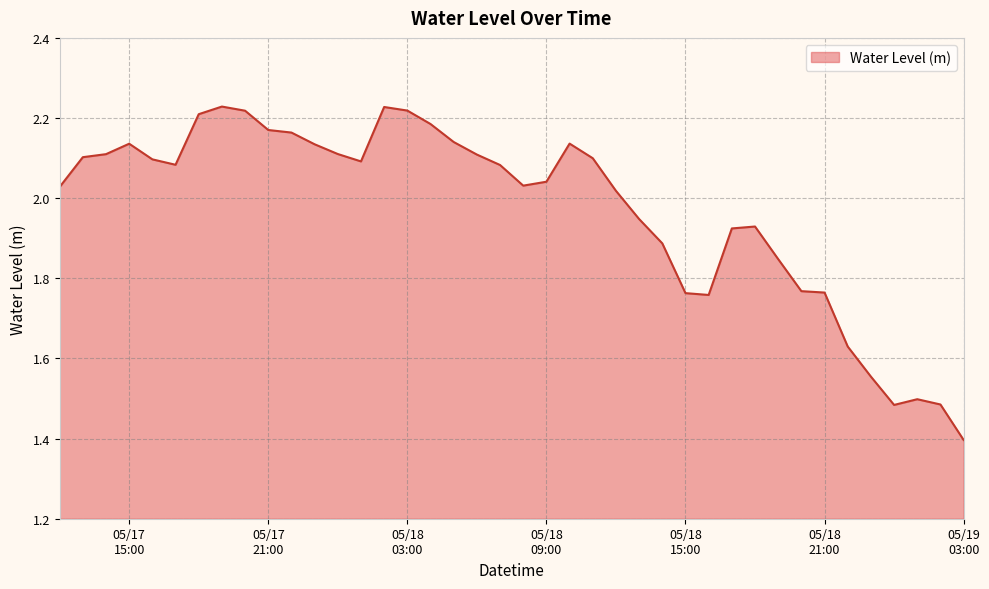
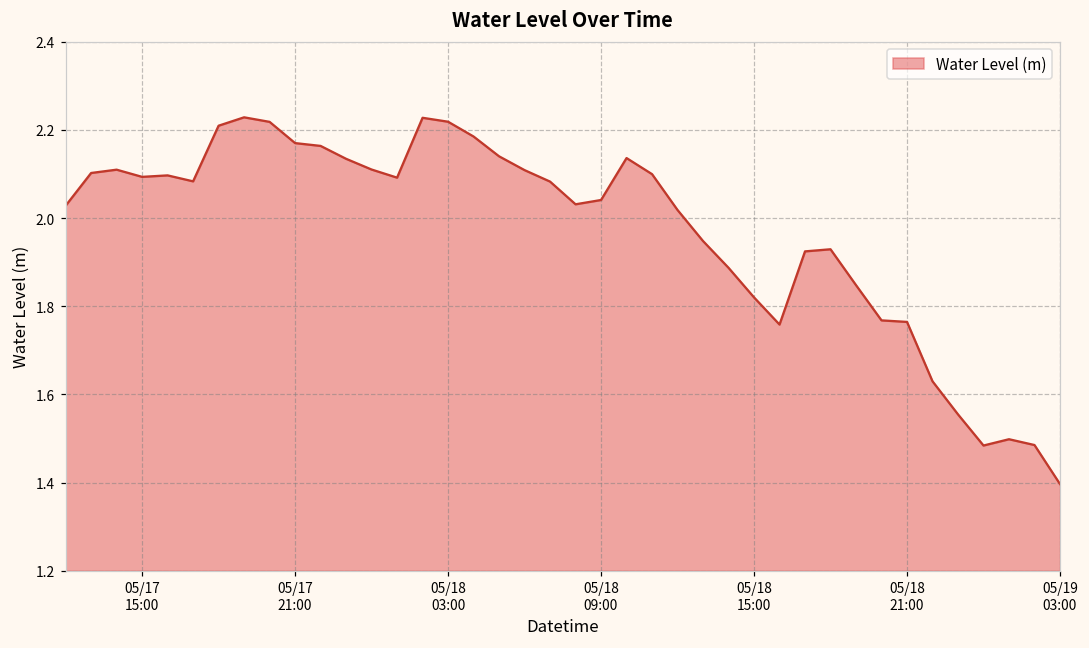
05/17 15:00: 2.14 -> 2.09
05/18 15:00: 1.76 -> 1.82
